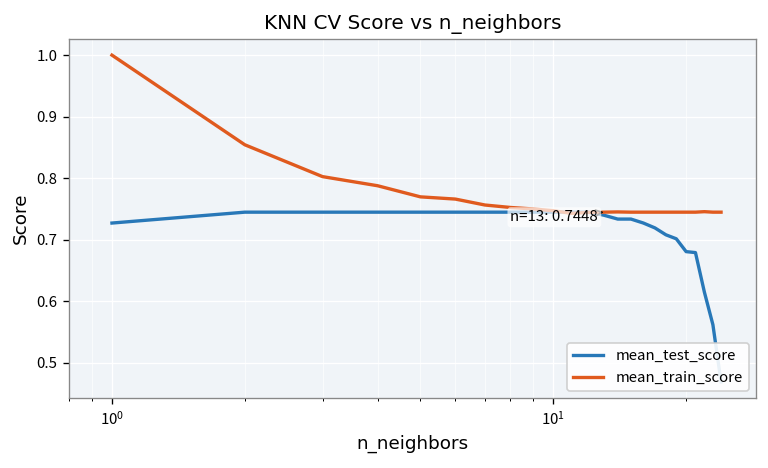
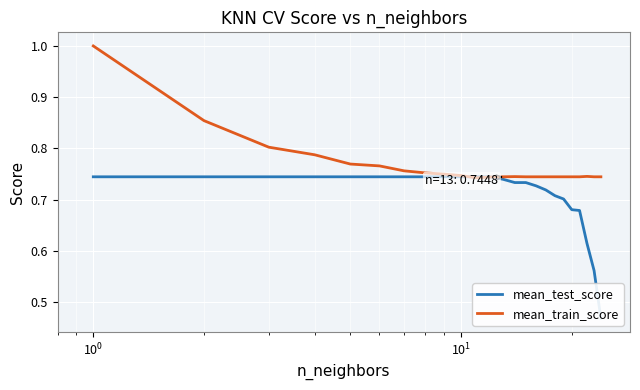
mean_test_score, 10^0: 0.73 -> 0.74
